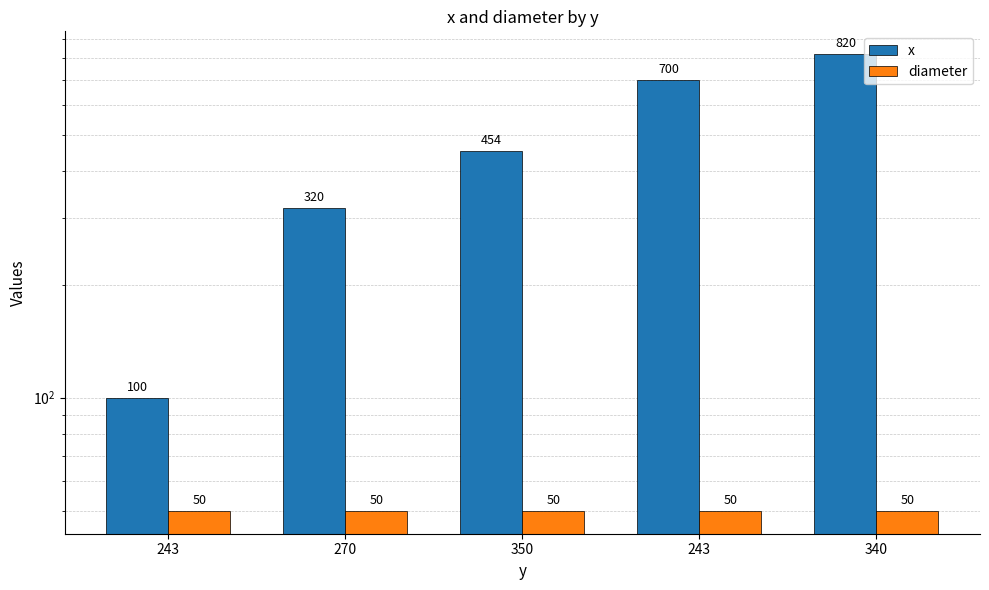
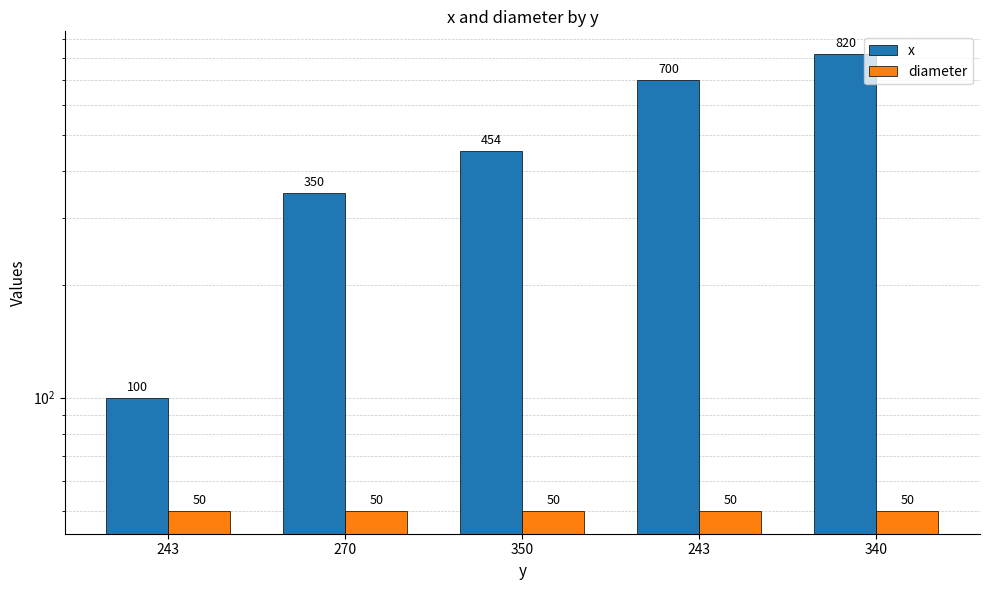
x, 270: 320 -> 350
